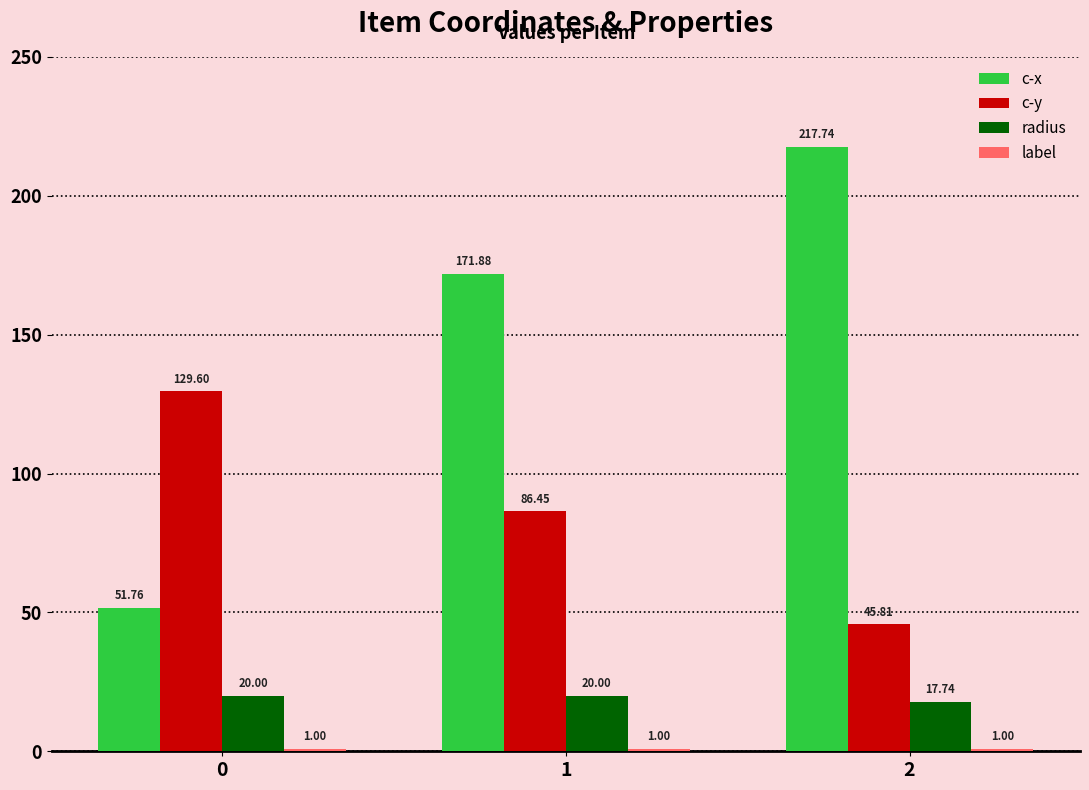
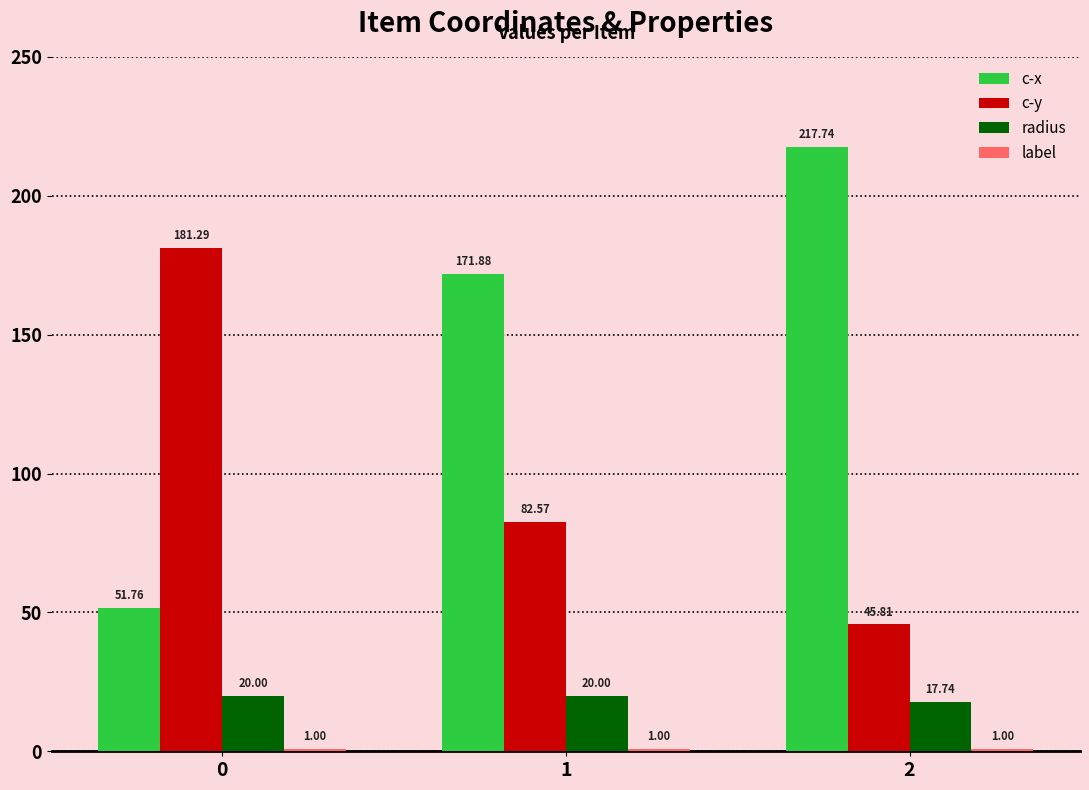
c-y, 0: 129.60 -> 181.29
c-y, 1: 86.45 -> 82.57
